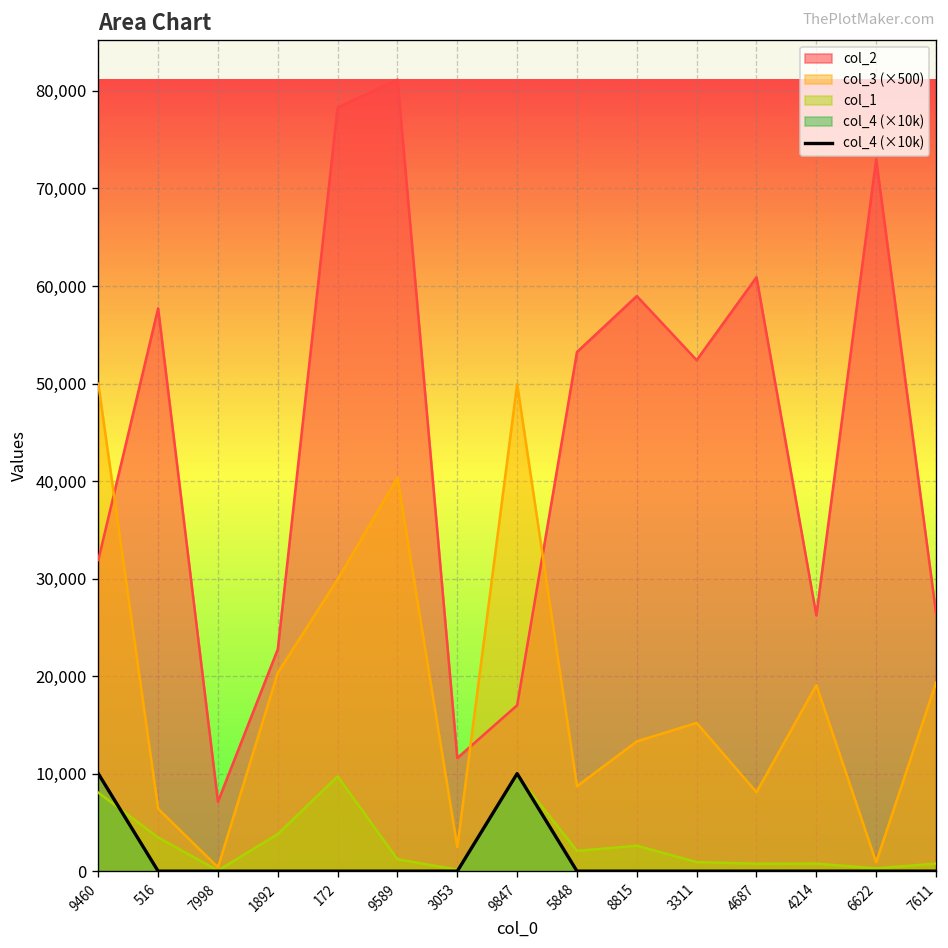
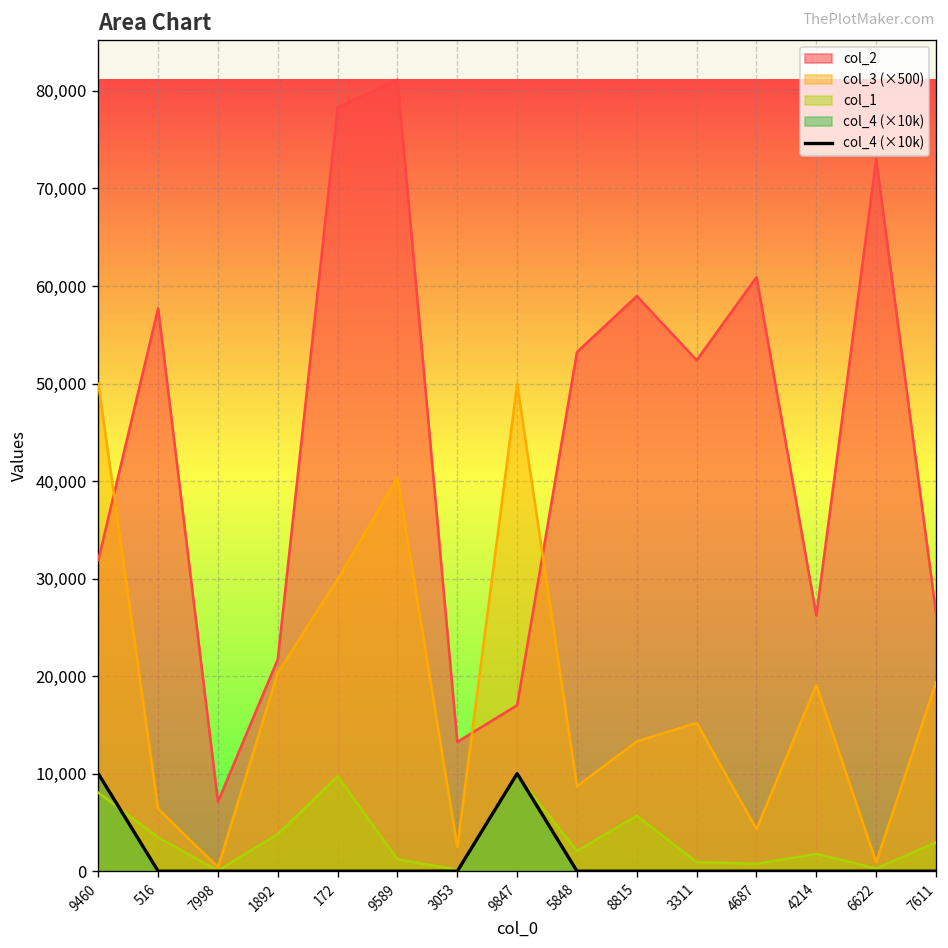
col_2, 1892: 23,000 -> 22,000
col_2, 3053: 12,000 -> 13,000
col_1, 8815: 3,000 -> 6,000
col_3 (×500), 4687: 8,000 -> 4,000
col_1, 4214: 1,000 -> 2,000
col_1, 7611: 1,000 -> 3,000
